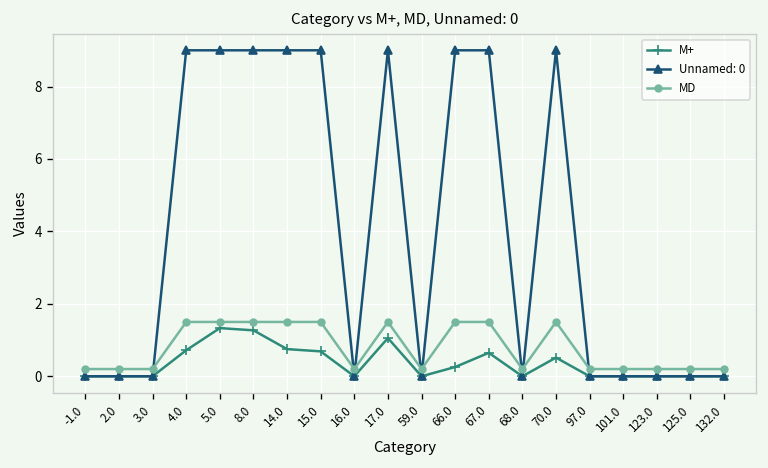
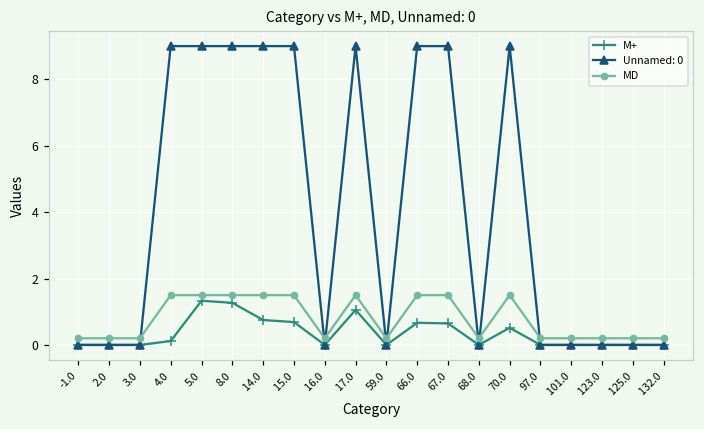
M+, 4.0: 0.7 -> 0.1
M+, 66.0: 0.3 -> 0.7
